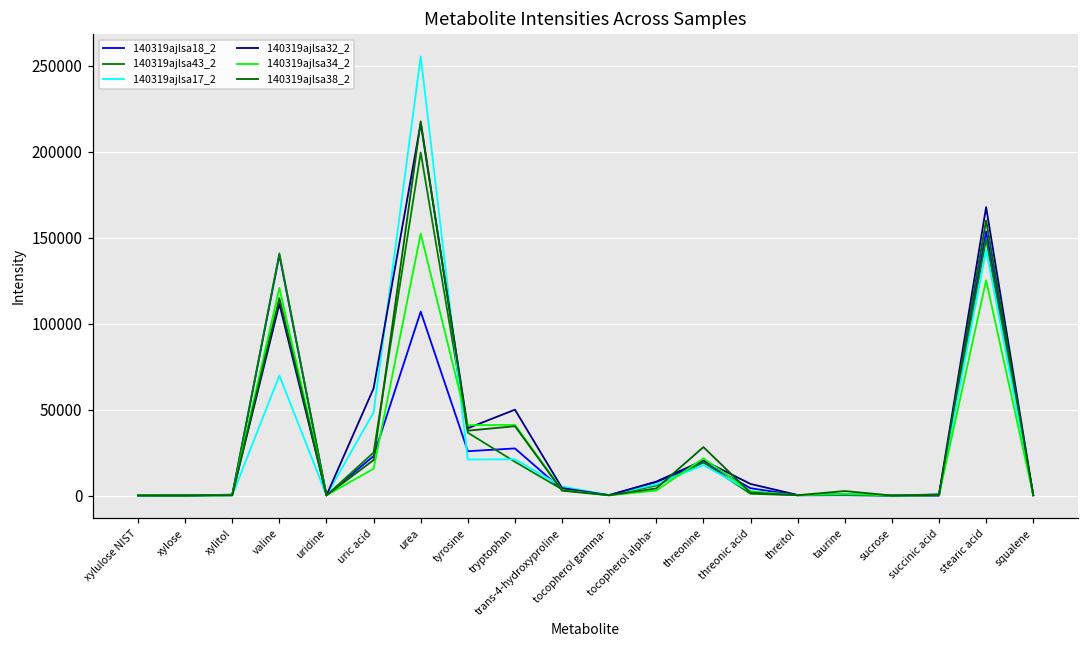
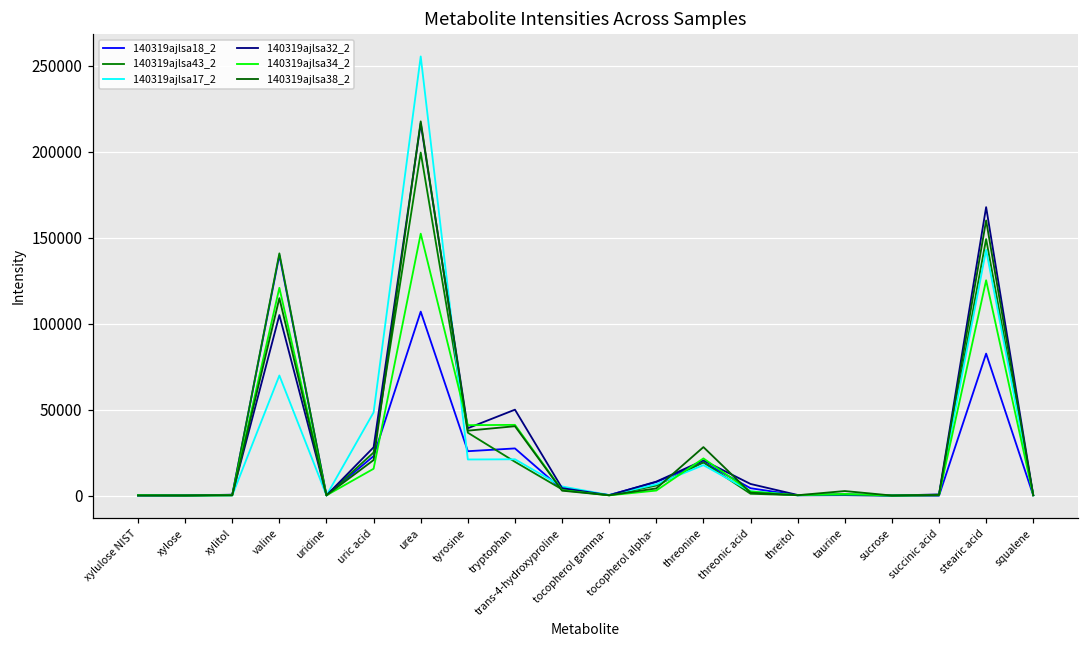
140319ajlsa32_2, valine: 111000 -> 105000
140319ajlsa32_2, uric acid: 62000 -> 28000
140319ajlsa18_2, stearic acid: 154000 -> 83000
